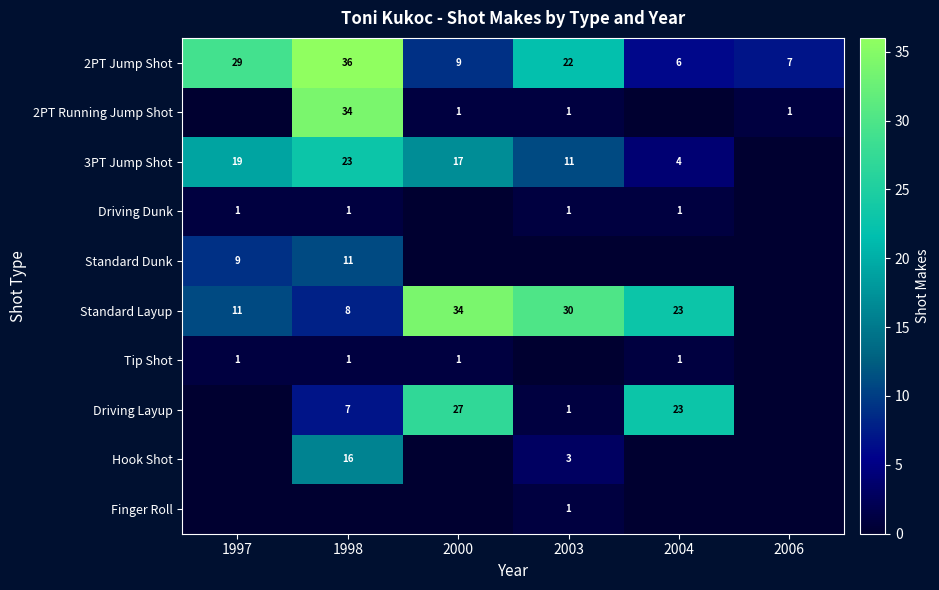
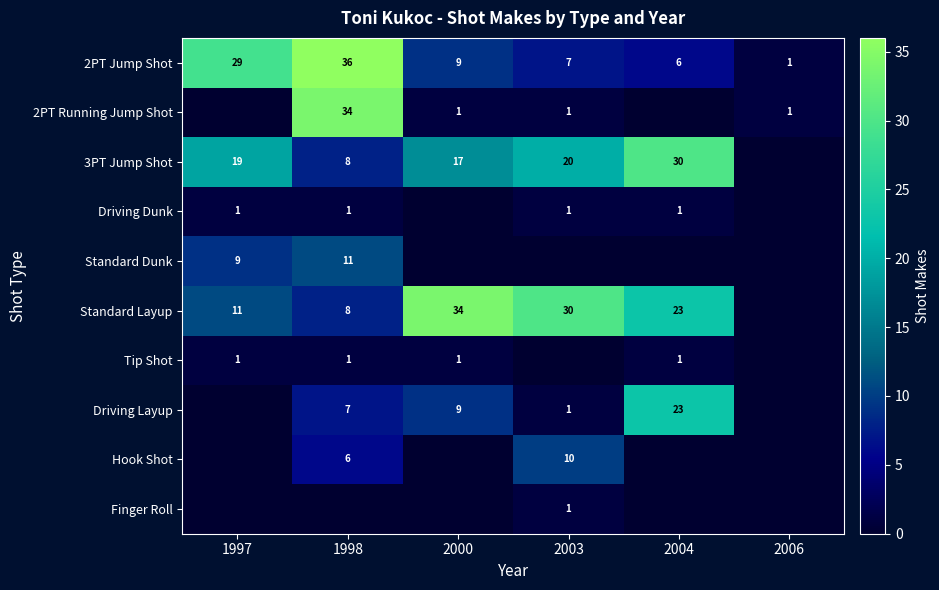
2PT Jump Shot, 2003: 22 -> 7
2PT Jump Shot, 2006: 7 -> 1
3PT Jump Shot, 1998: 23 -> 8
3PT Jump Shot, 2003: 11 -> 20
3PT Jump Shot, 2004: 4 -> 30
Driving Layup, 2000: 27 -> 9
Hook Shot, 1998: 16 -> 6
Hook Shot, 2003: 3 -> 10
